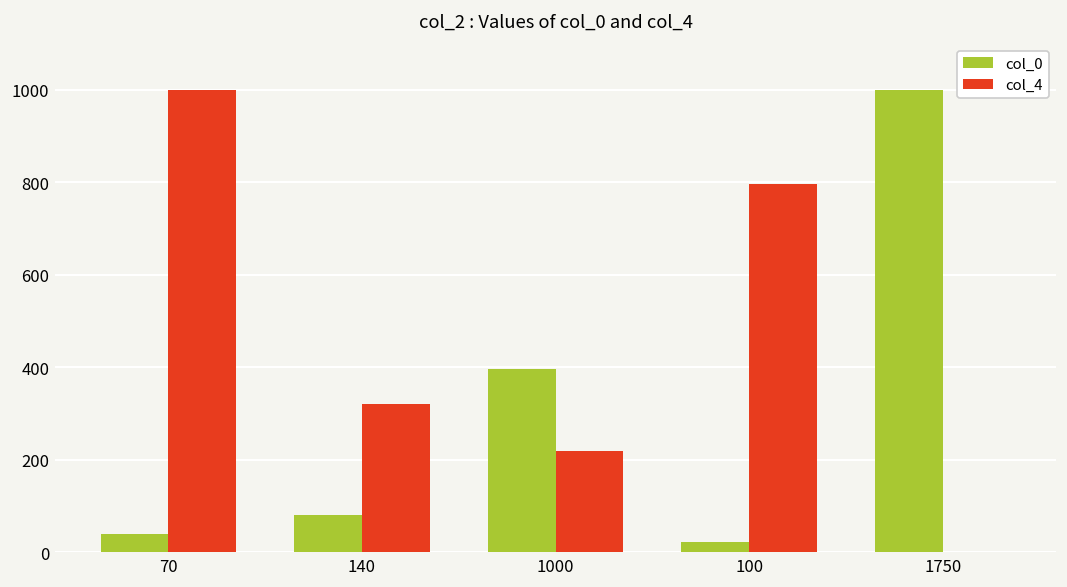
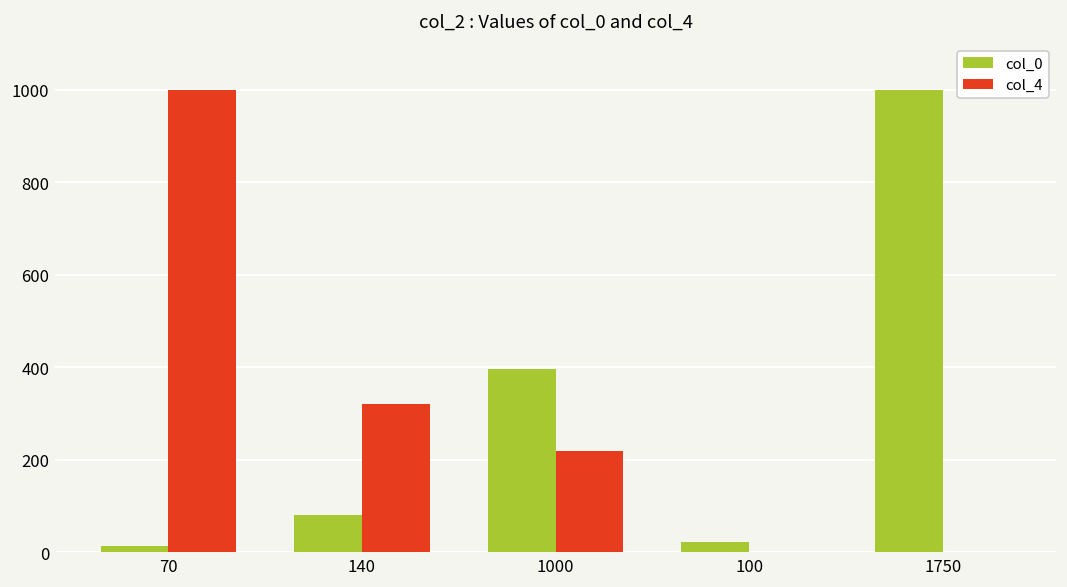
col_0, 70: 40 -> 10
col_4, 100: 800 -> 0
